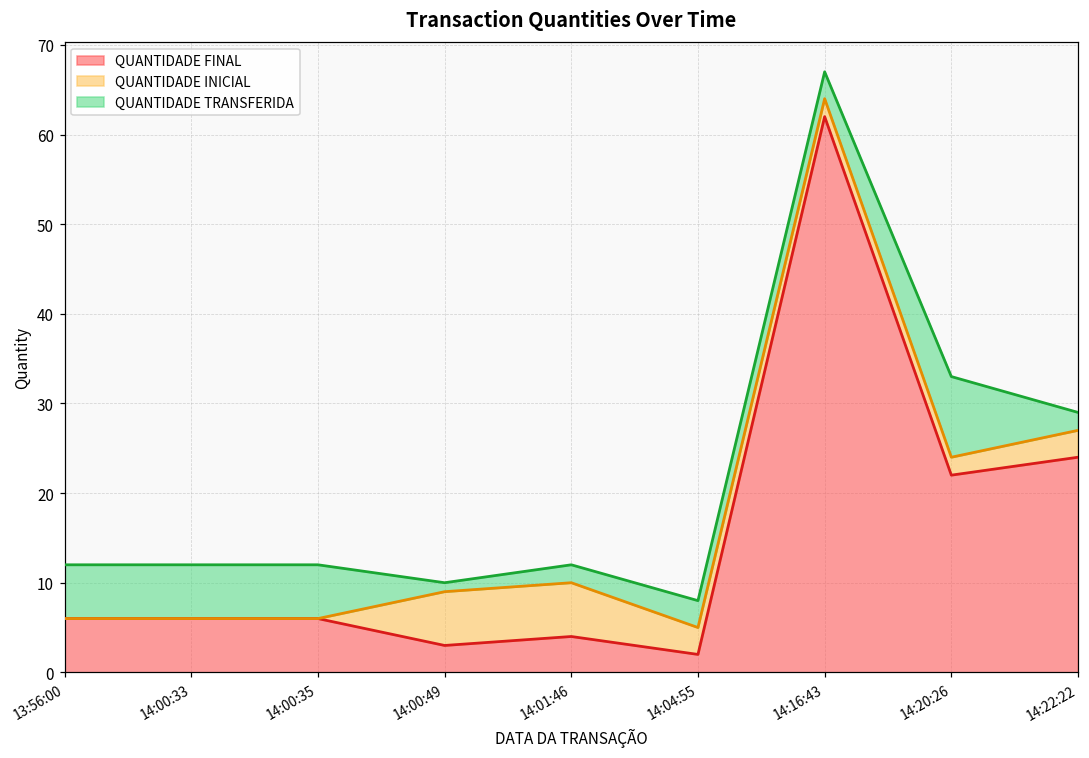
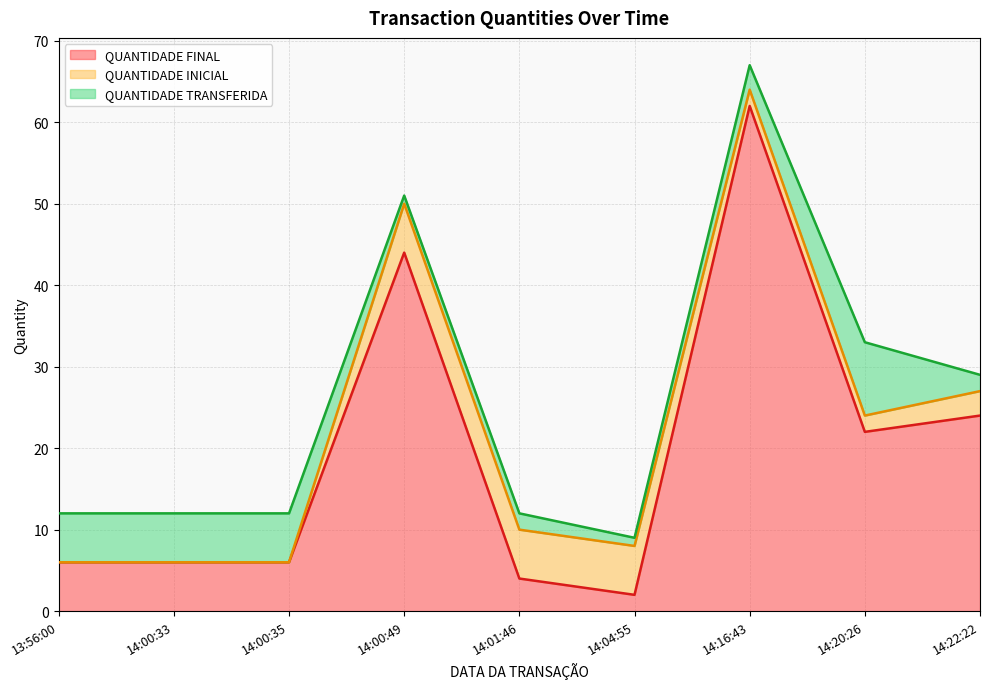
QUANTIDADE FINAL, 14:00:49: 3 -> 44
QUANTIDADE INICIAL, 14:04:55: 3 -> 6
QUANTIDADE TRANSFERIDA, 14:04:55: 3 -> 1
